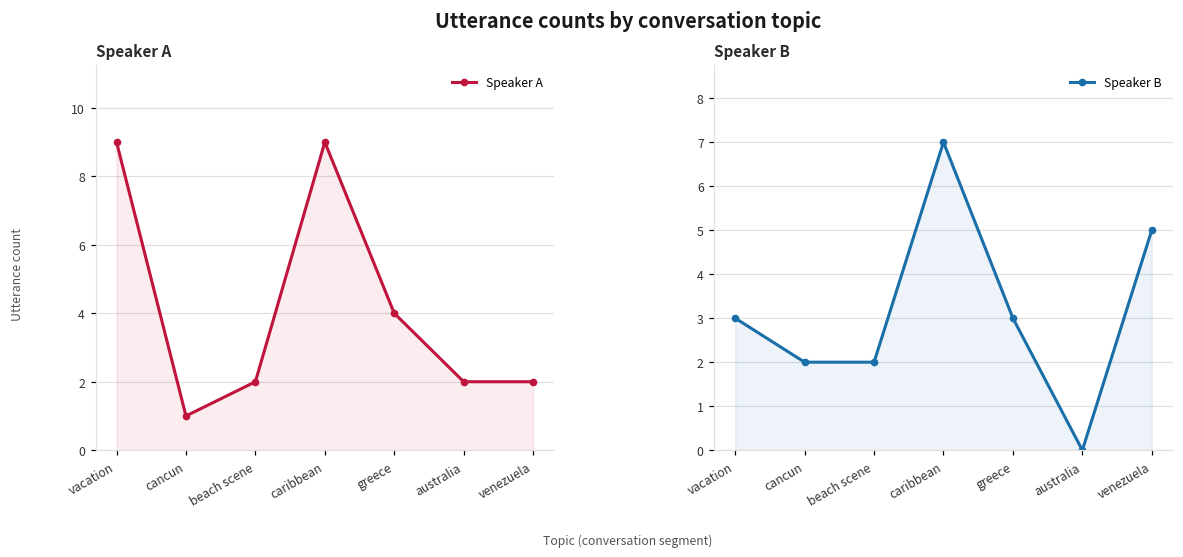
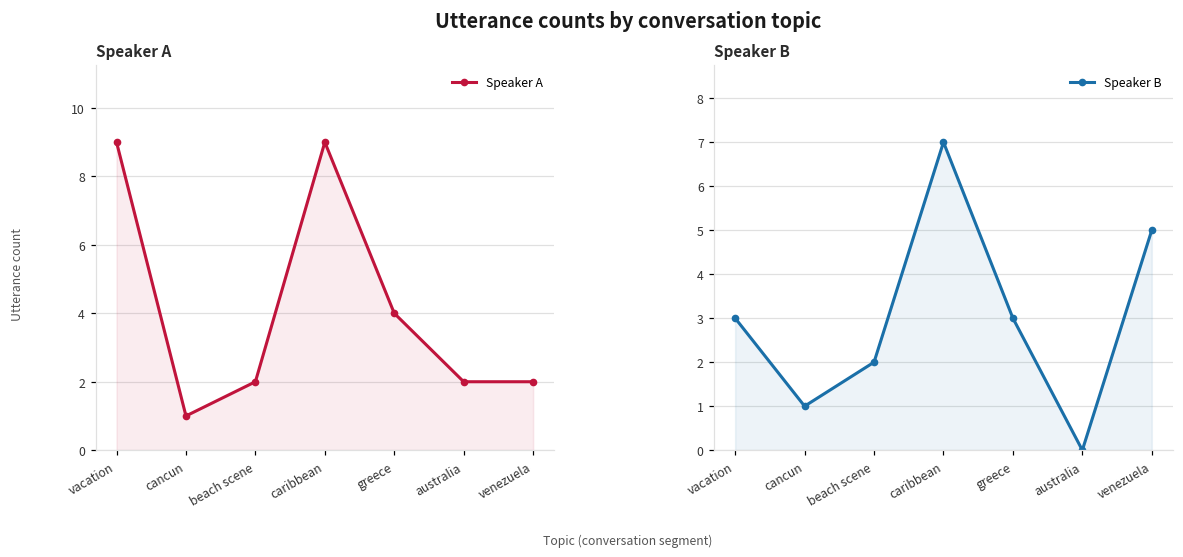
Speaker B, cancun: 2 -> 1
